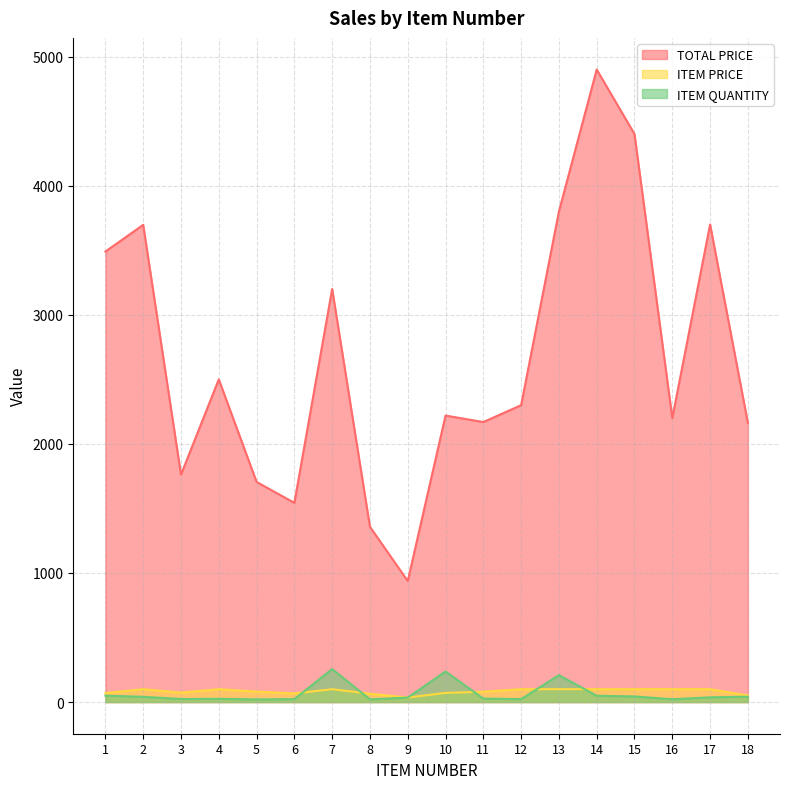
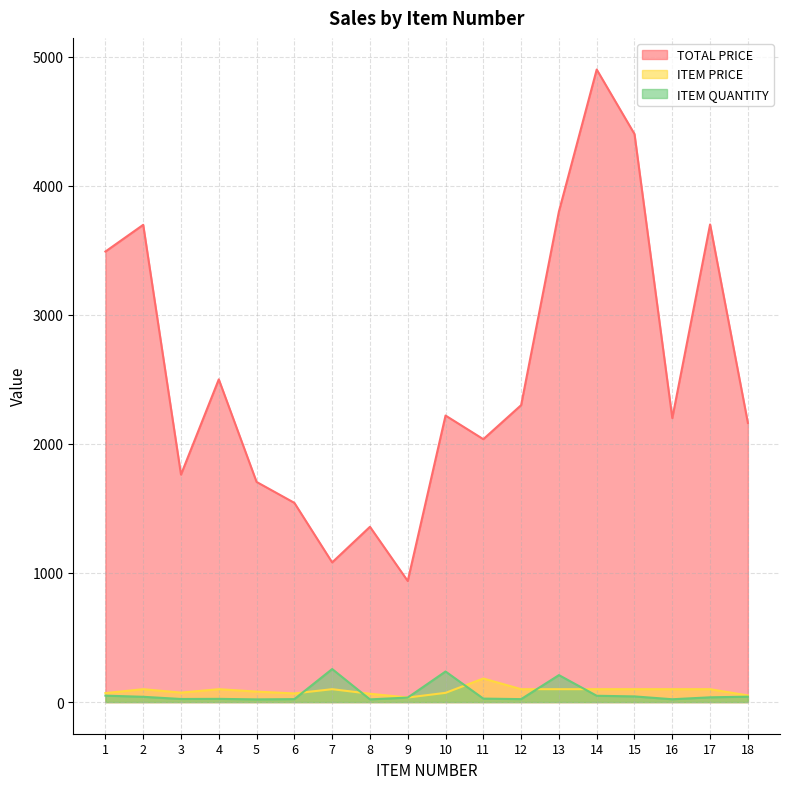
TOTAL PRICE, 7: 3200 -> 1080
TOTAL PRICE, 11: 2170 -> 2040
ITEM PRICE, 11: 80 -> 180
